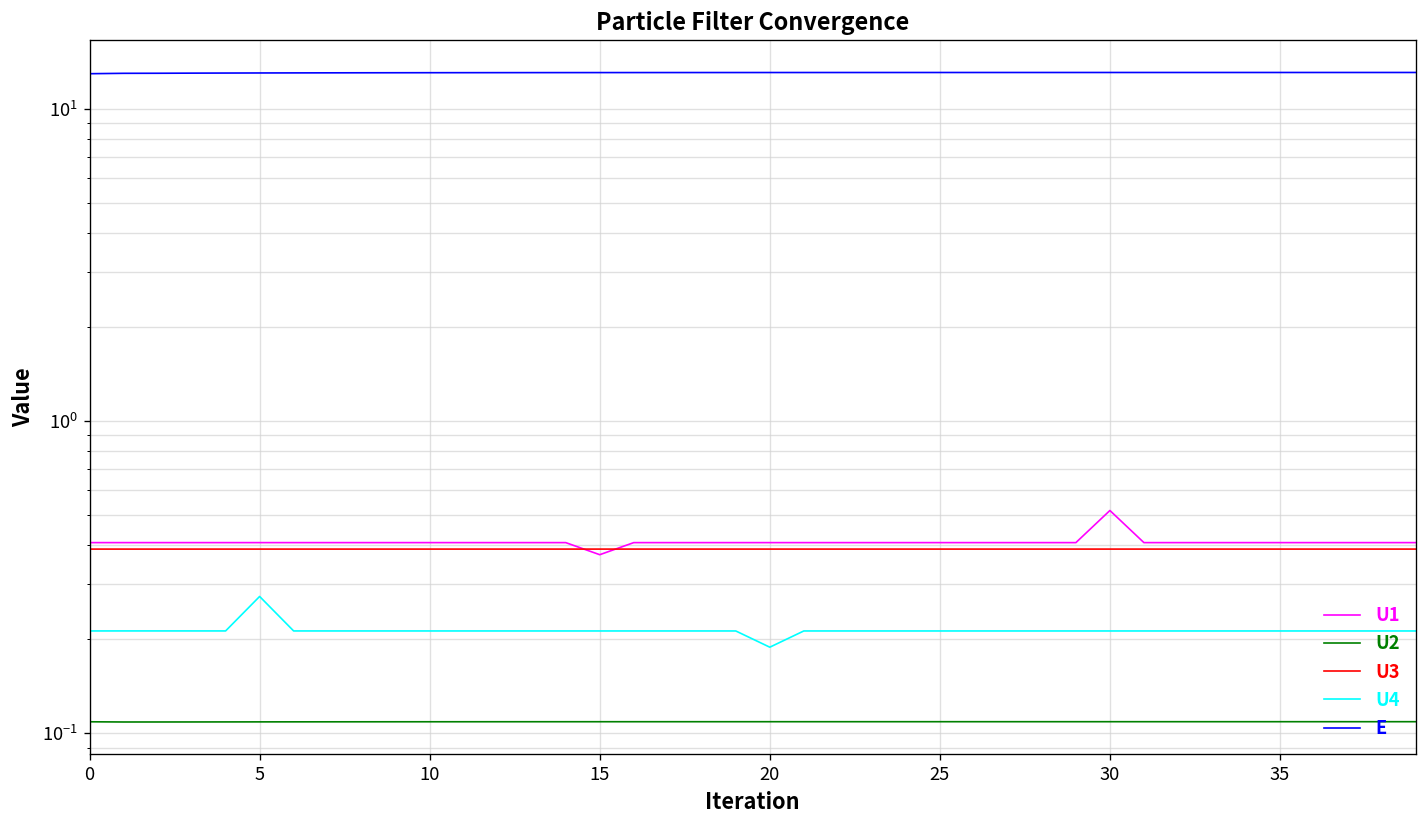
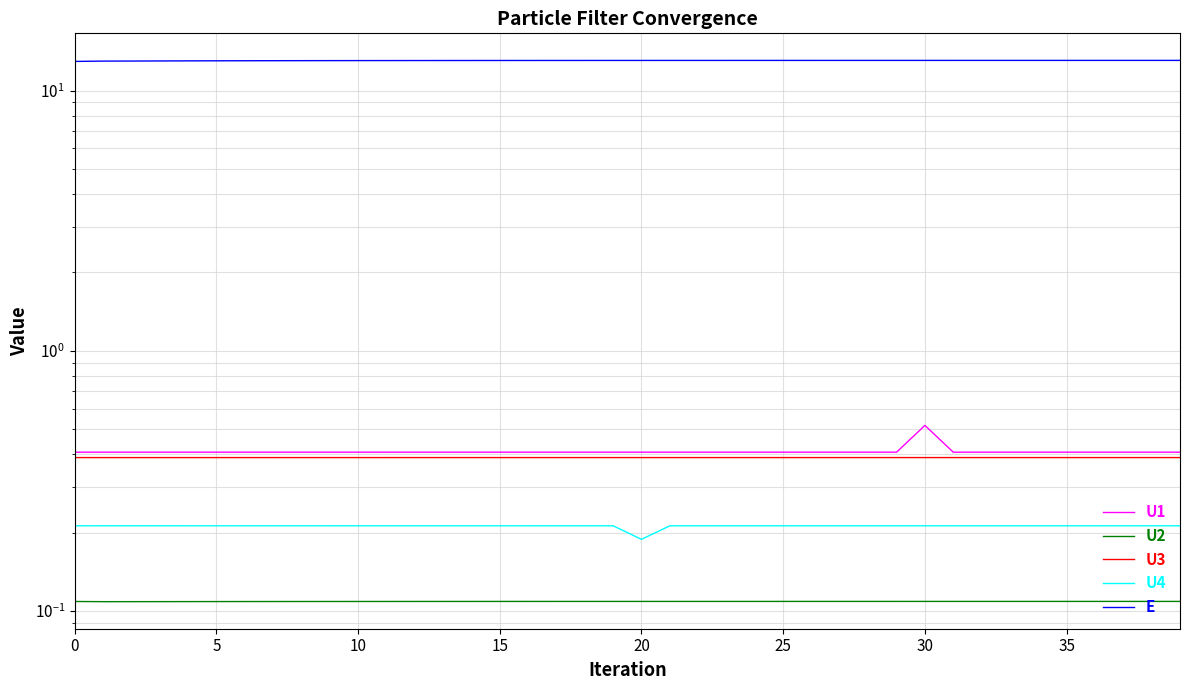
U4, 5: 0.27 -> 0.21
U1, 15: 0.37 -> 0.41
